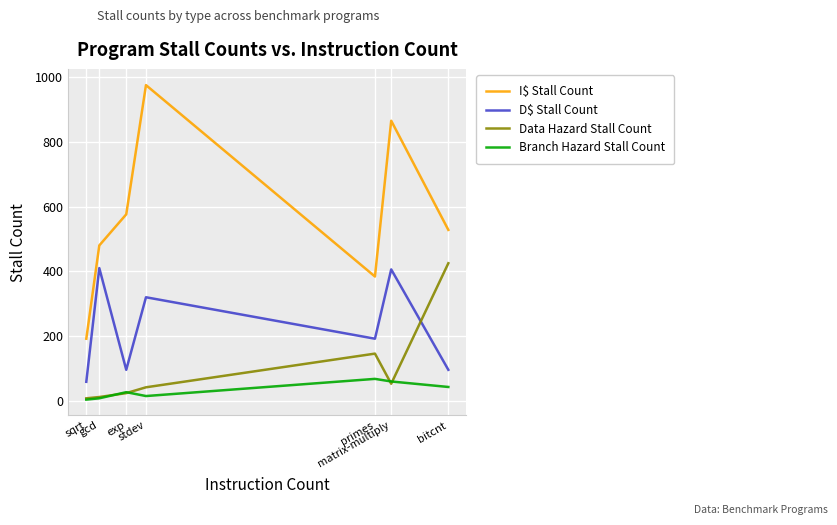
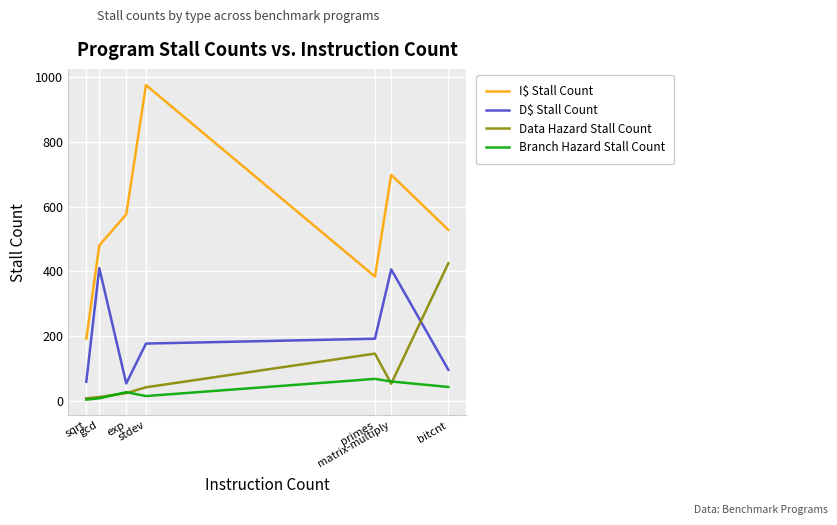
D$ Stall Count, exp: 100 -> 50
D$ Stall Count, stdev: 320 -> 180
I$ Stall Count, matrix-multiply: 870 -> 700
